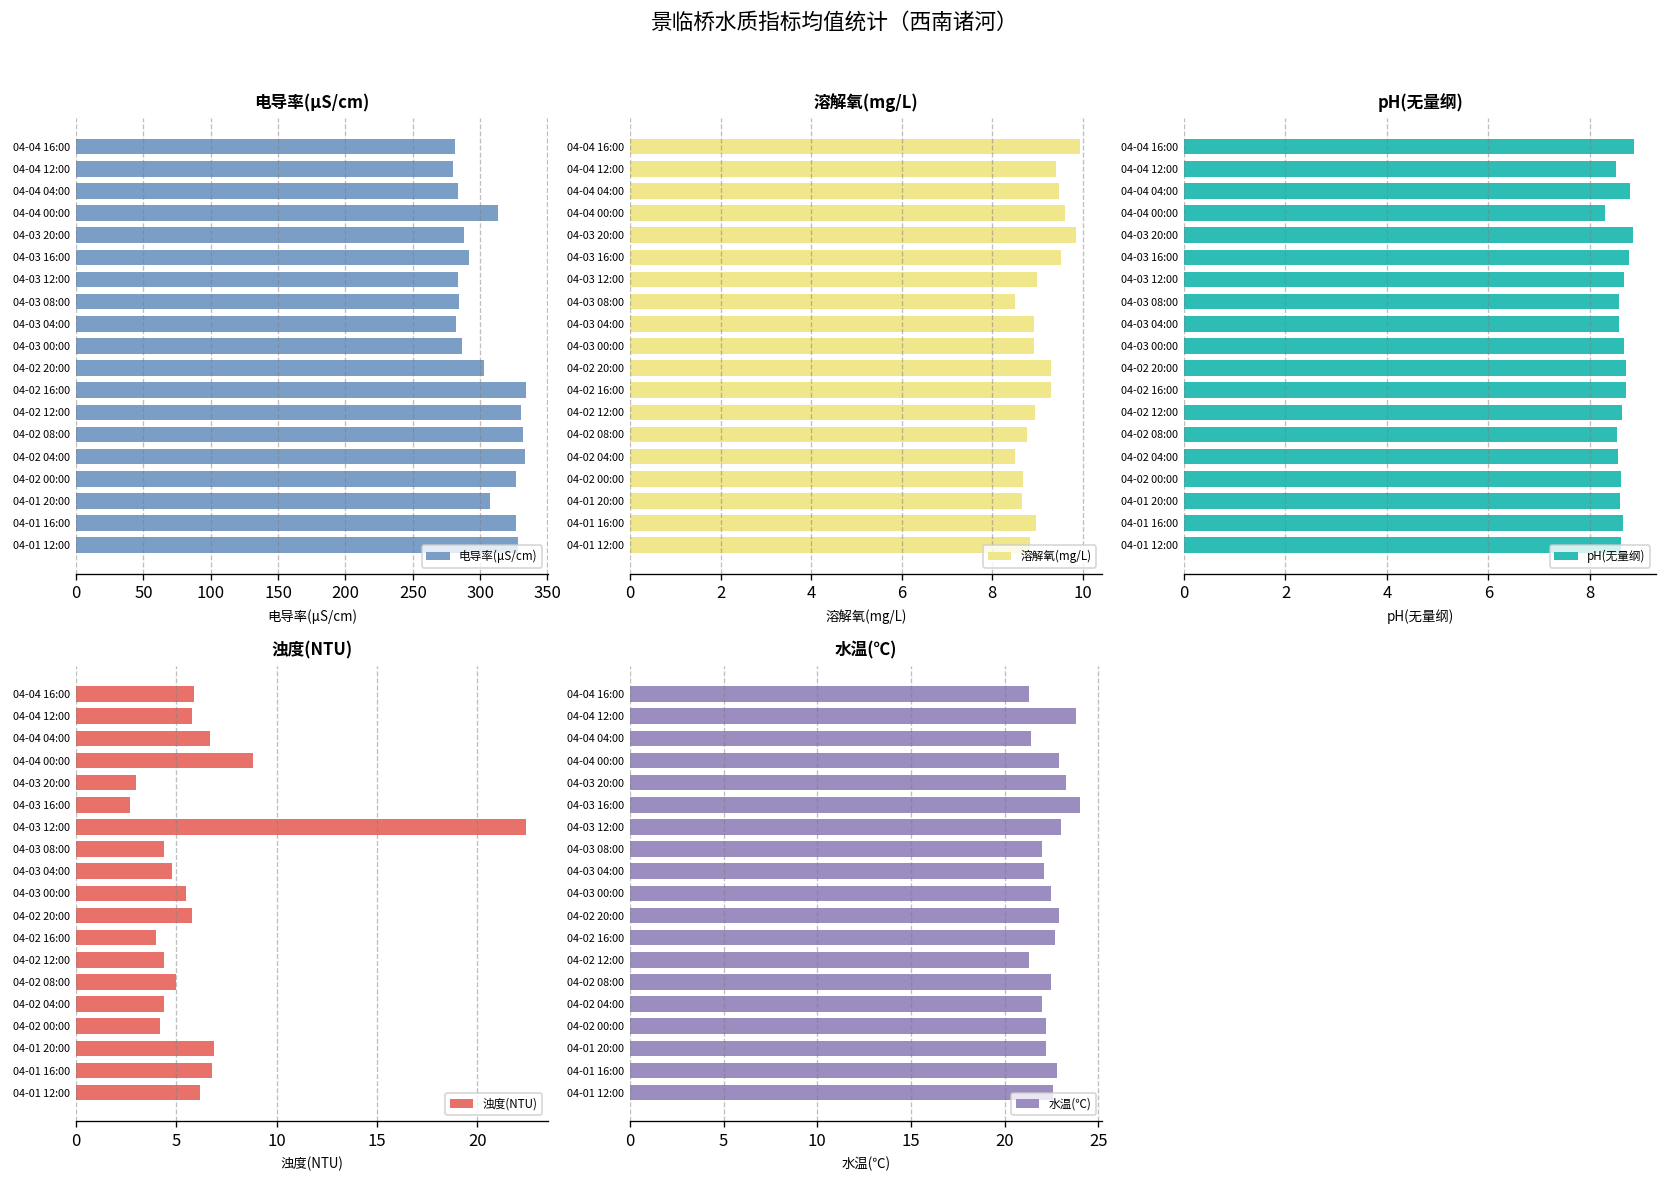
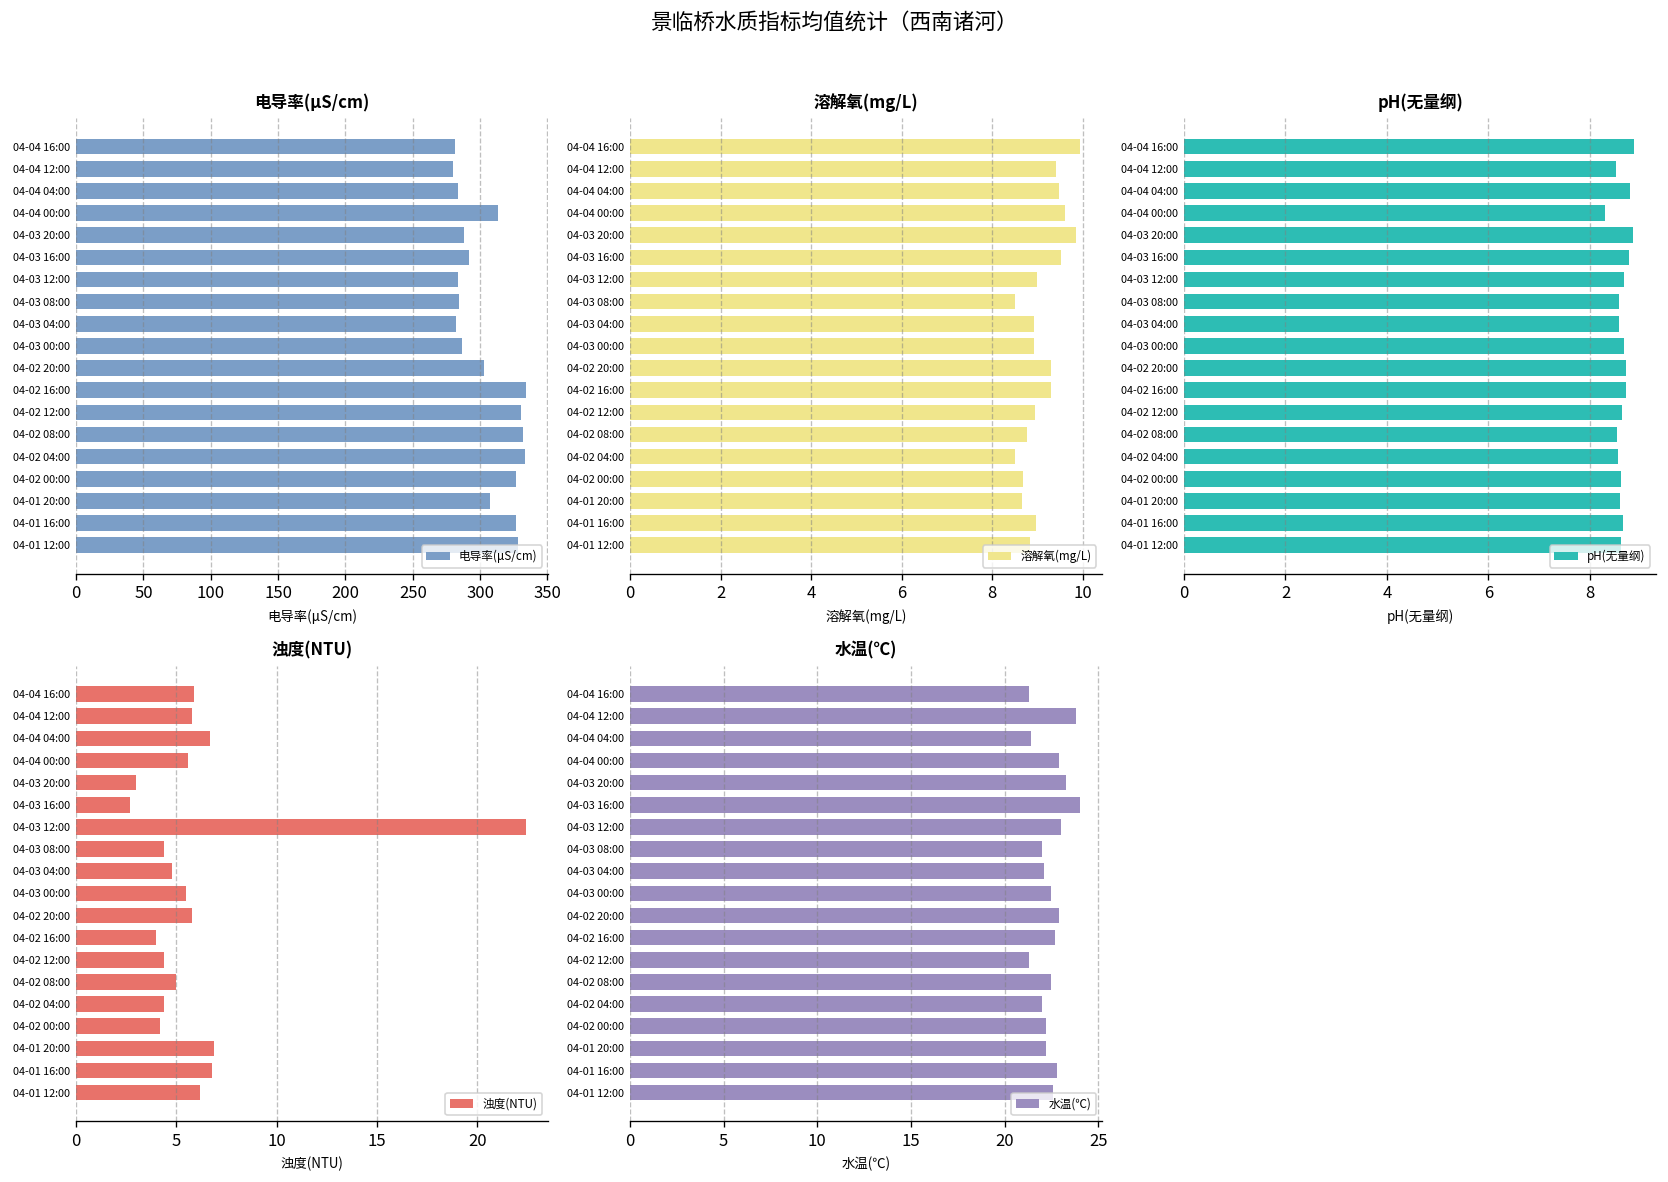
浊度(NTU), 04-04 00:00: 8.8 -> 5.6
